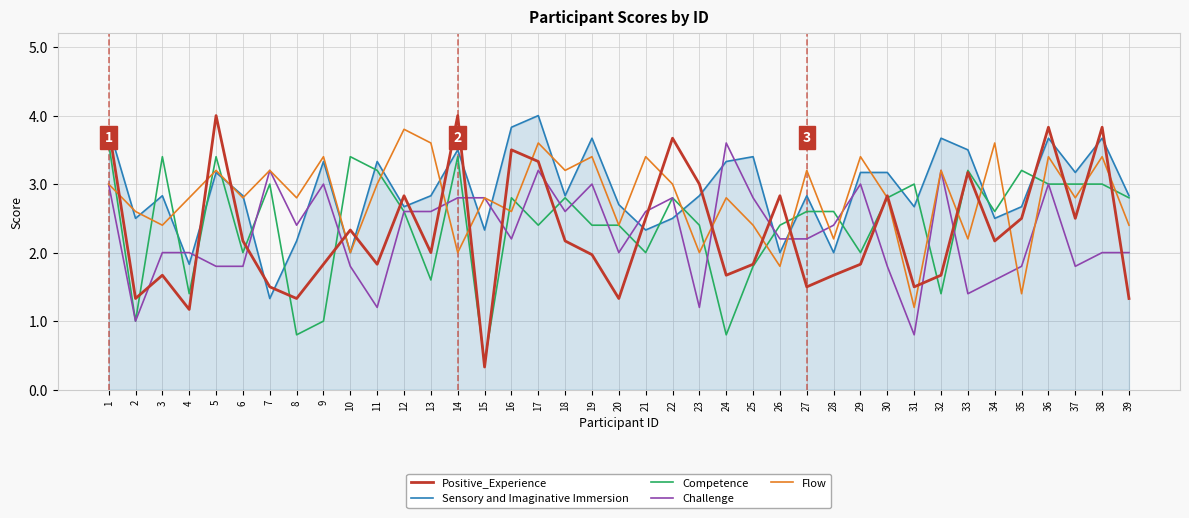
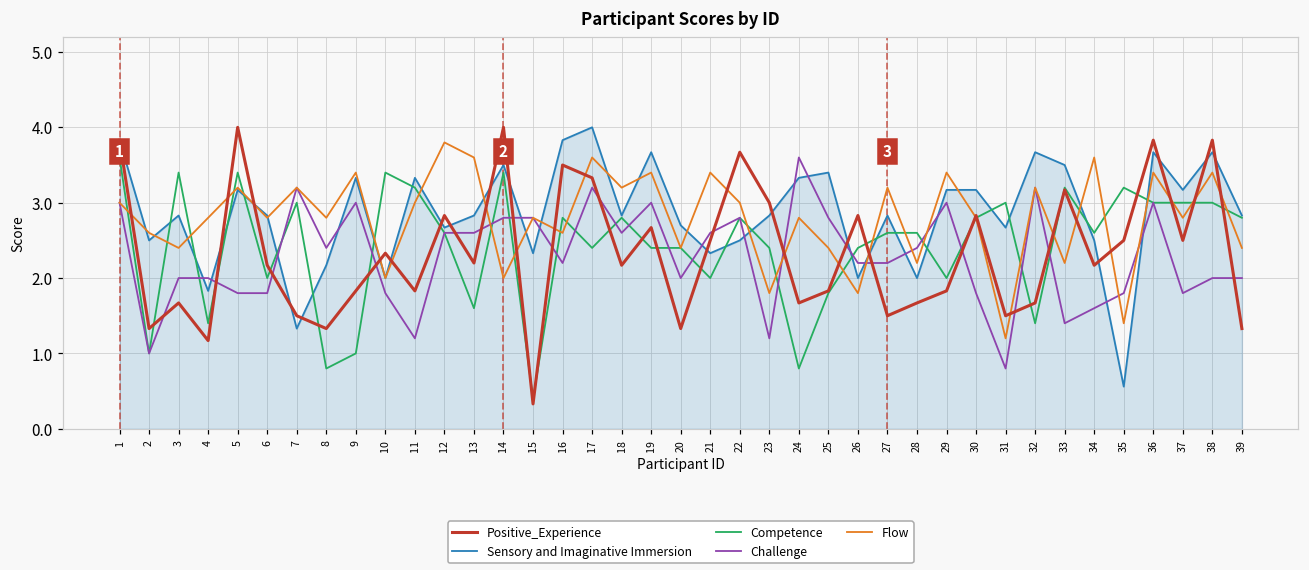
Positive_Experience, 13: 2.0 -> 2.2
Positive_Experience, 19: 2.0 -> 2.7
Flow, 23: 2.0 -> 1.8
Sensory and Imaginative Immersion, 35: 2.7 -> 0.6
